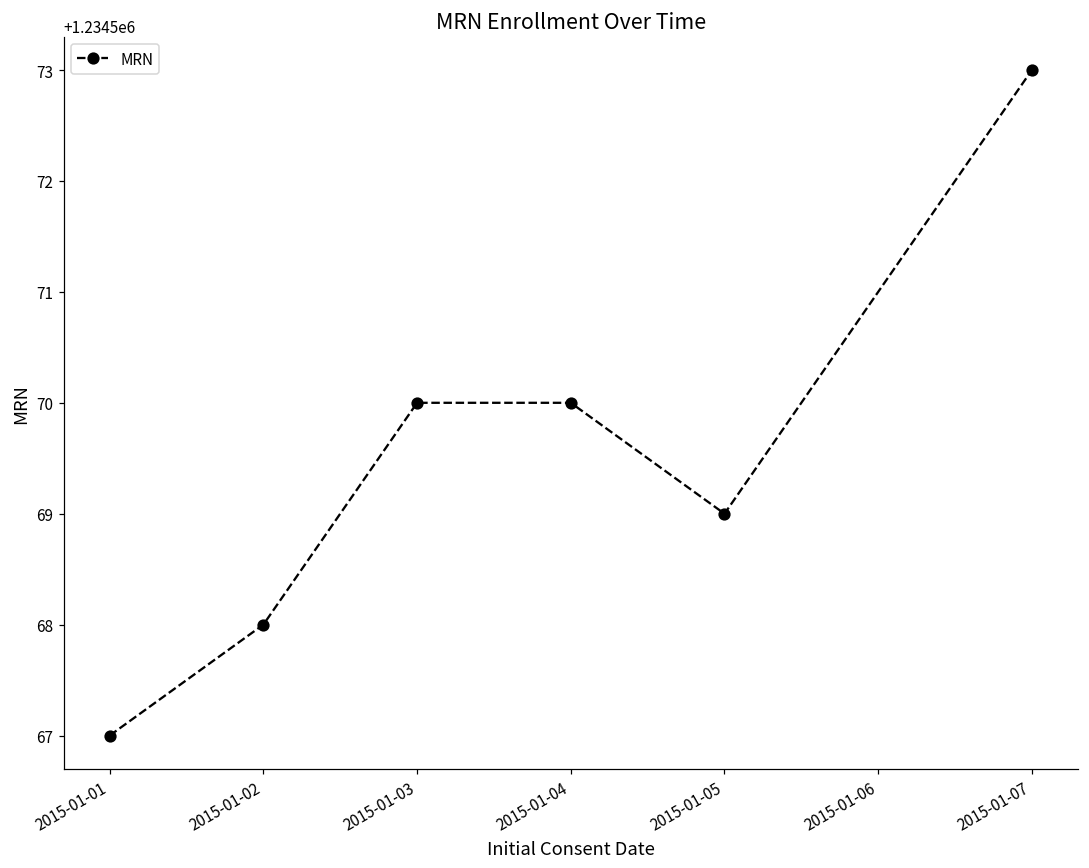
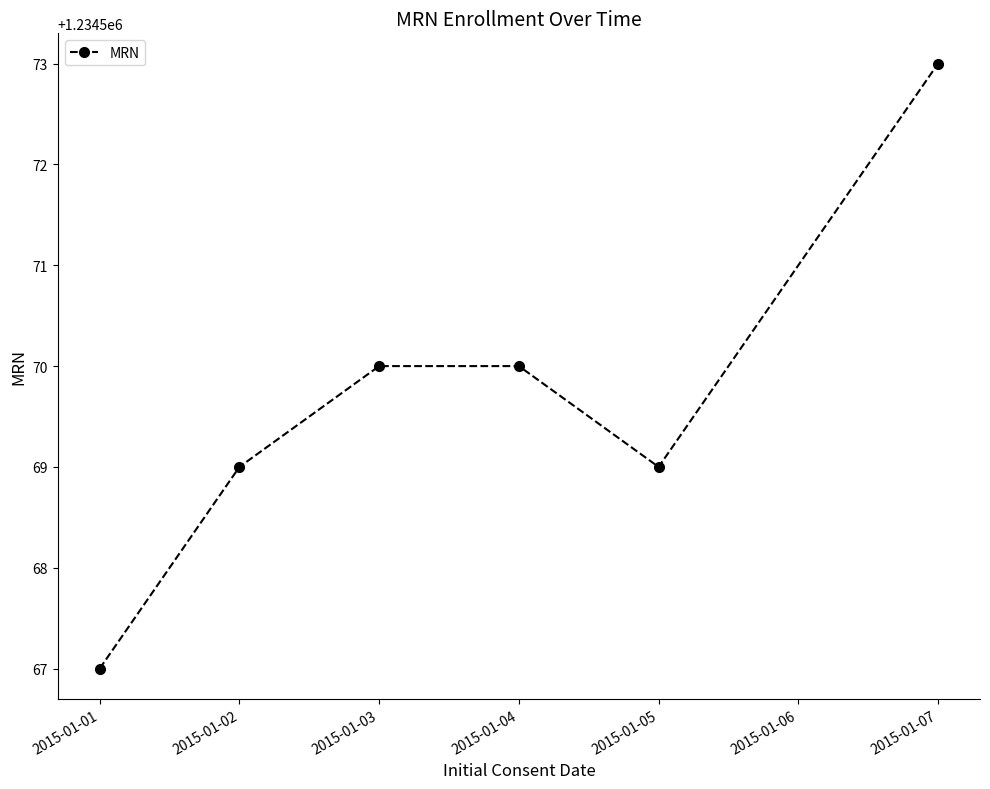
2015-01-02: 1234568 -> 1234569
